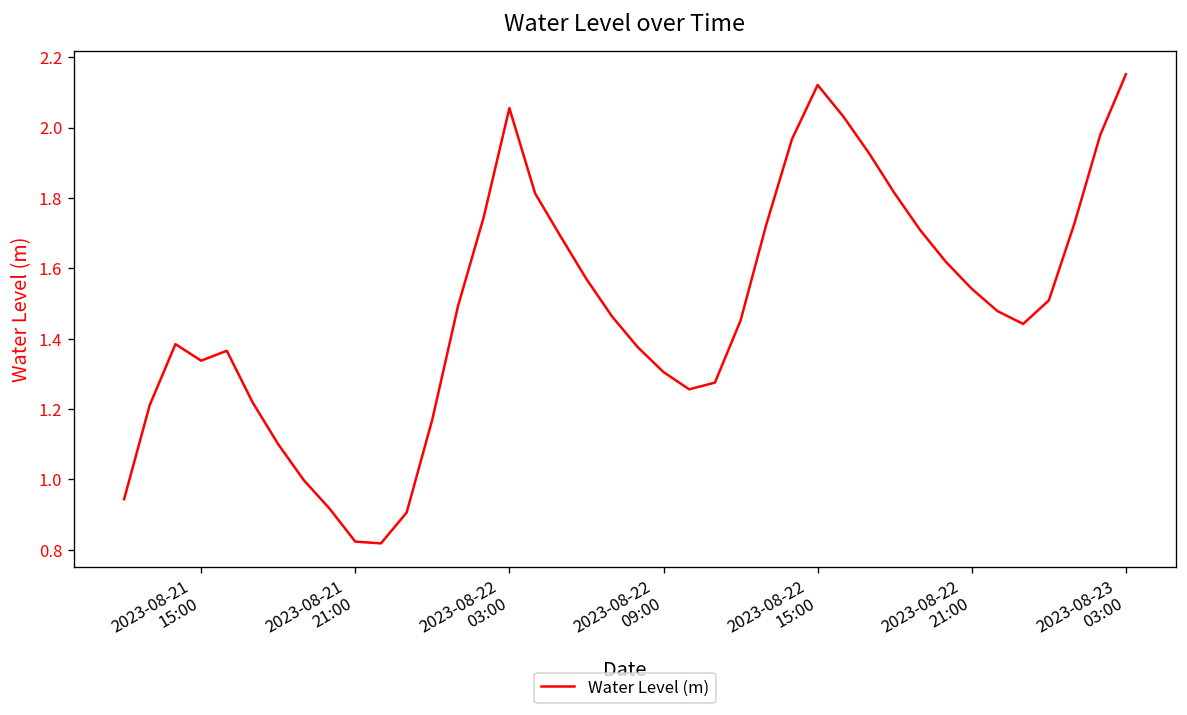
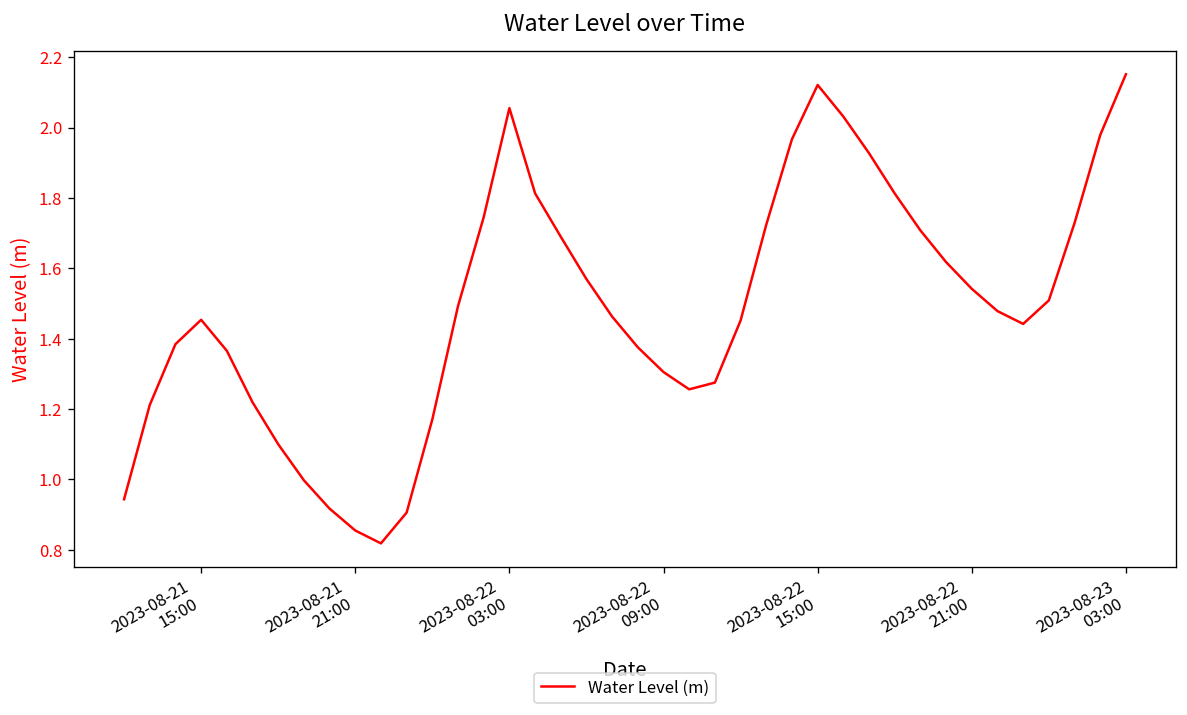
2023-08-21 15:00: 1.34 -> 1.45
2023-08-21 21:00: 0.82 -> 0.85
